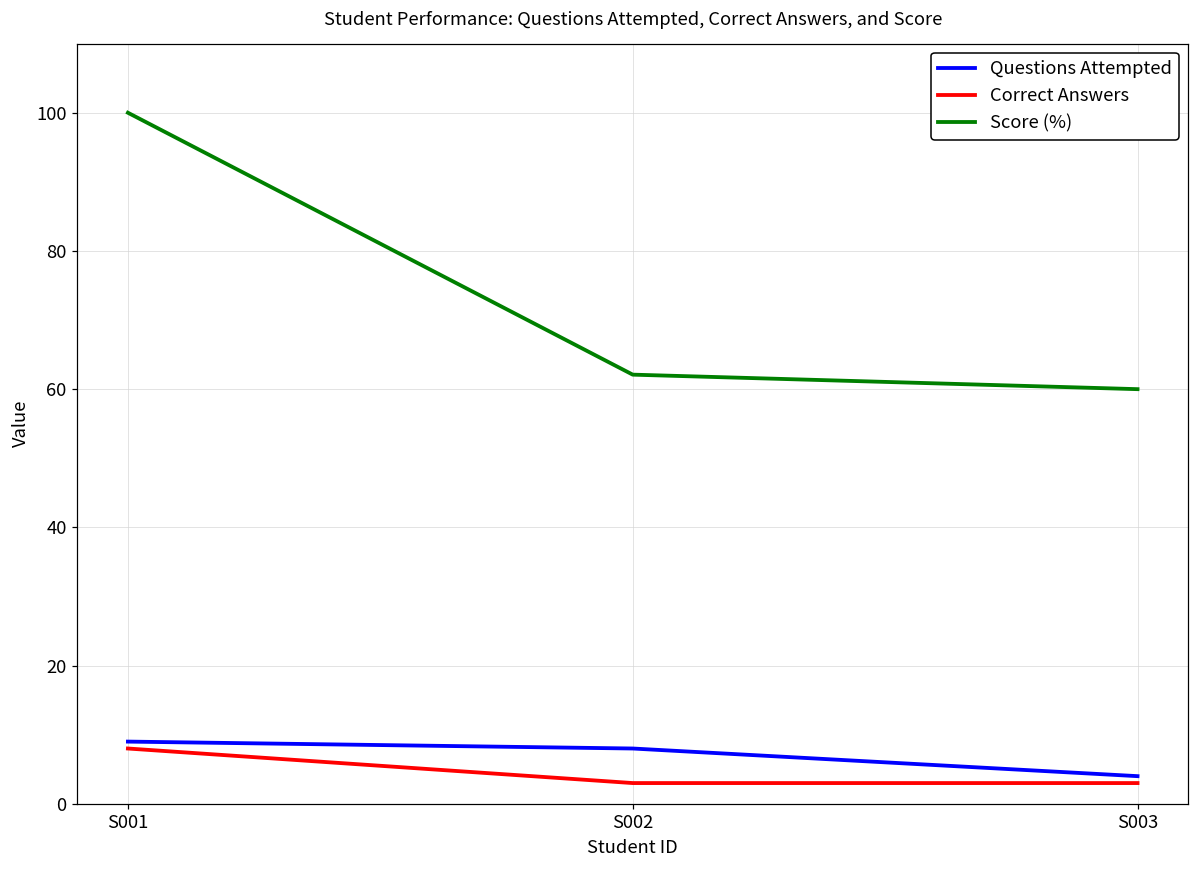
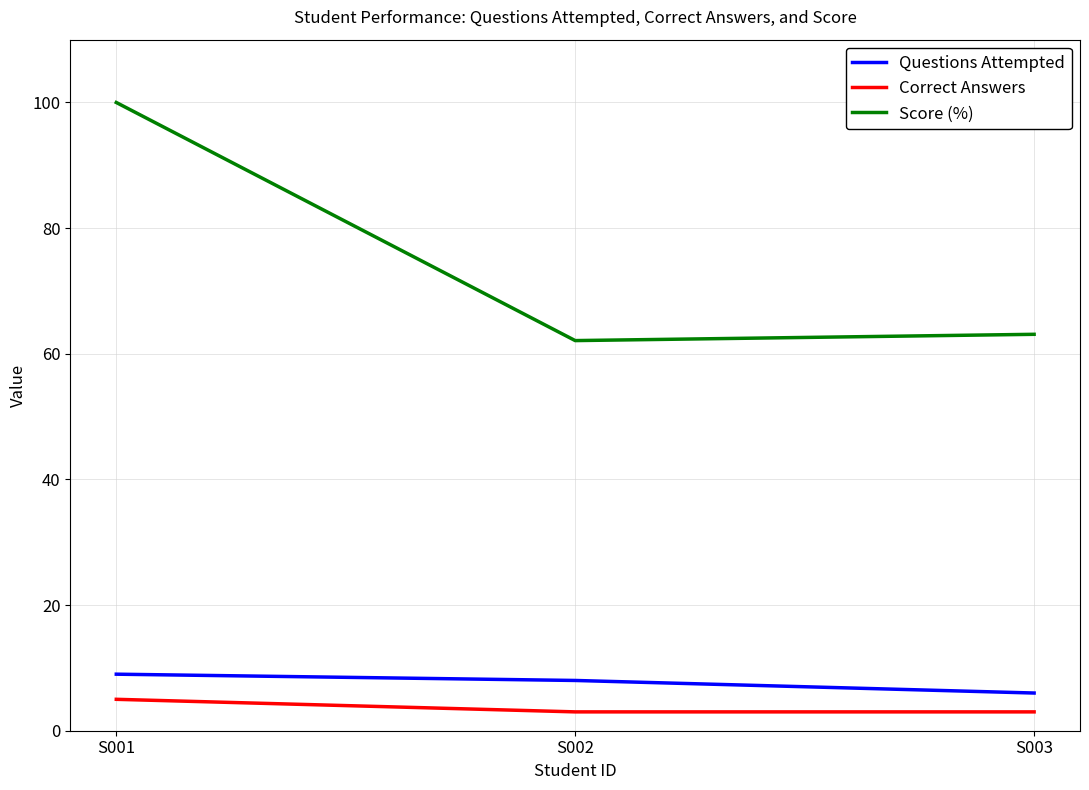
Correct Answers, S001: 8 -> 5
Questions Attempted, S003: 4 -> 6
Score (%), S003: 60 -> 63
